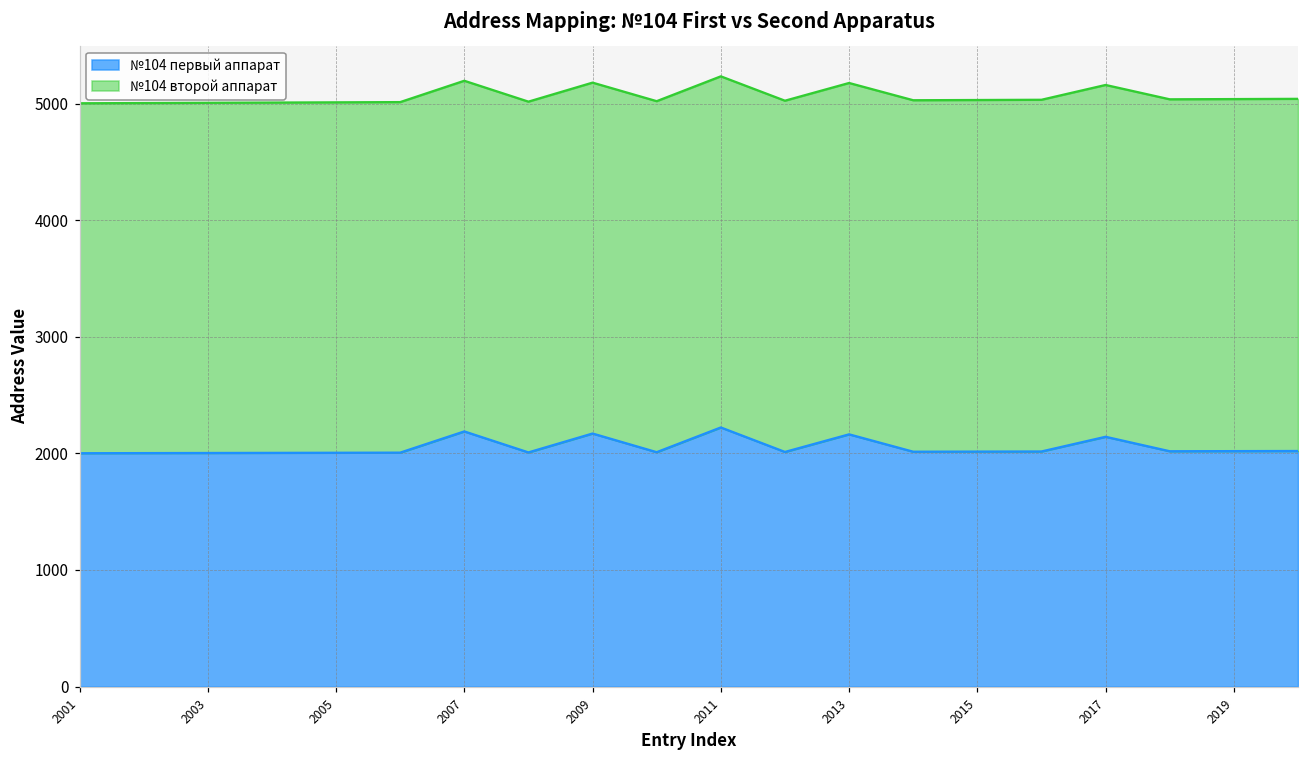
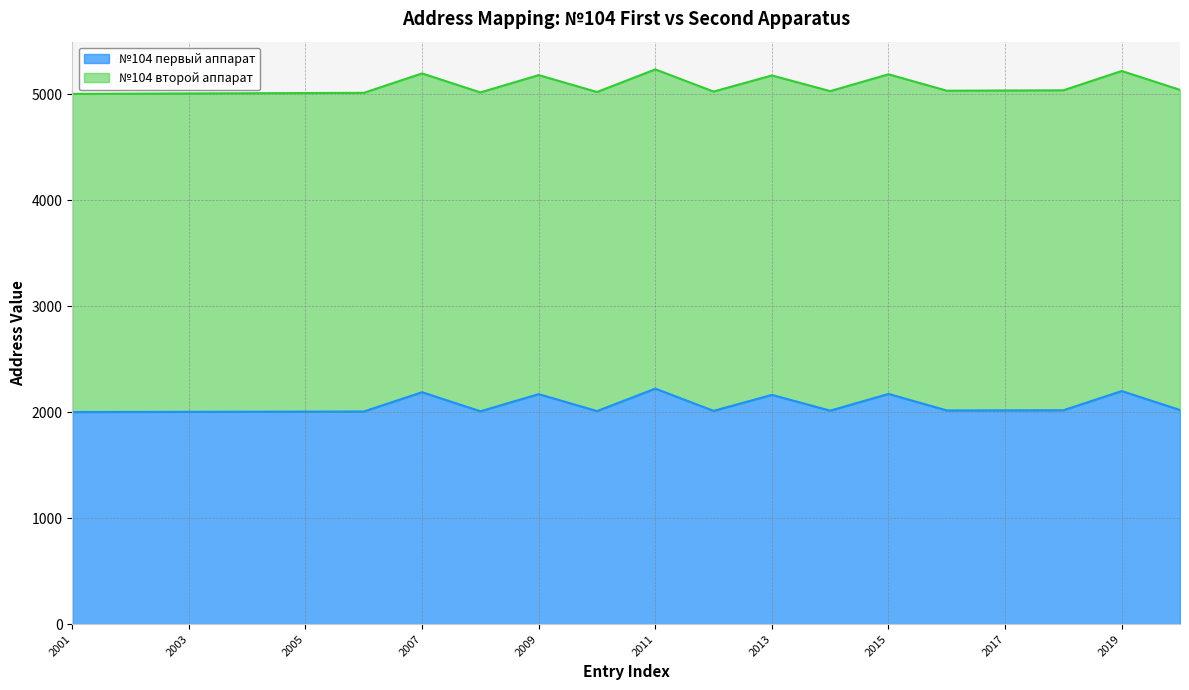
№104 первый аппарат, 2015: 2020 -> 2170
№104 первый аппарат, 2017: 2140 -> 2020
№104 первый аппарат, 2019: 2020 -> 2200
